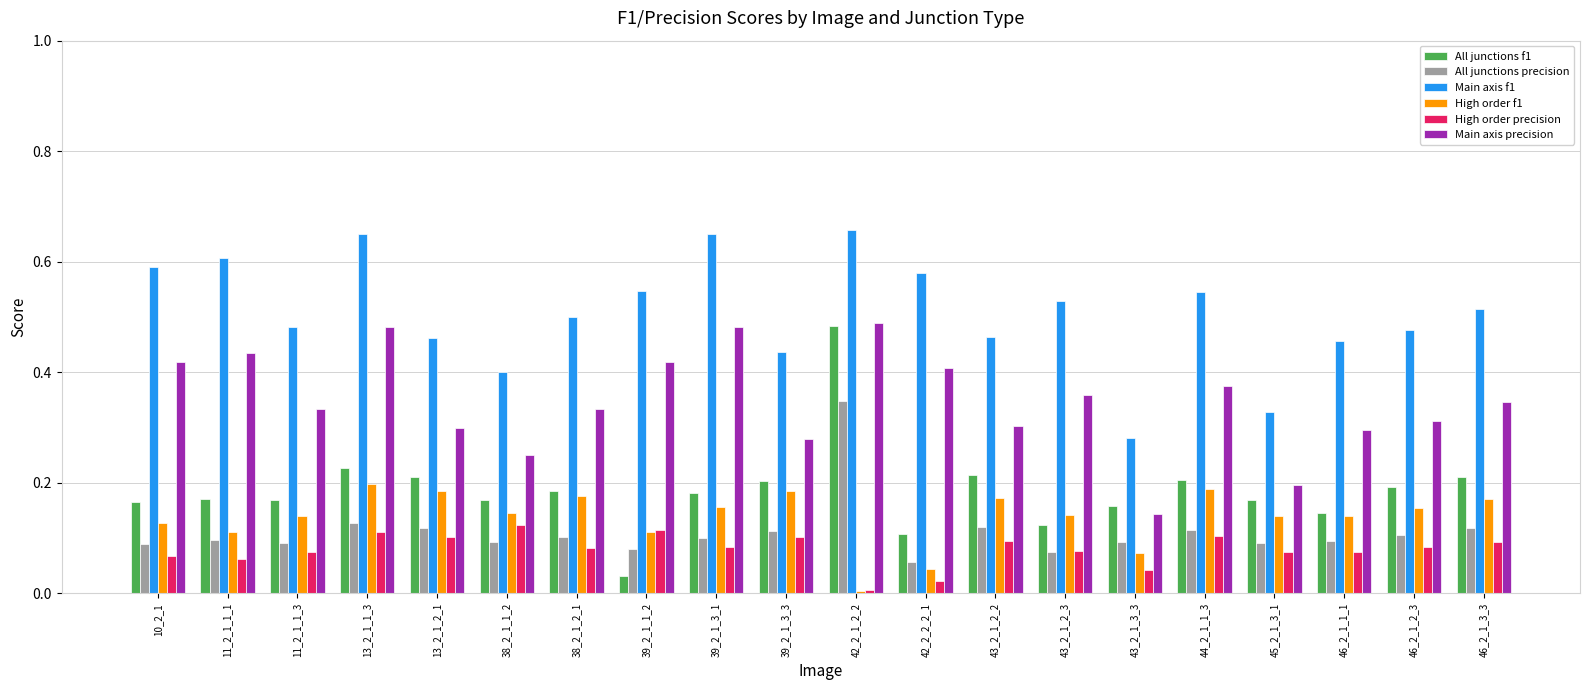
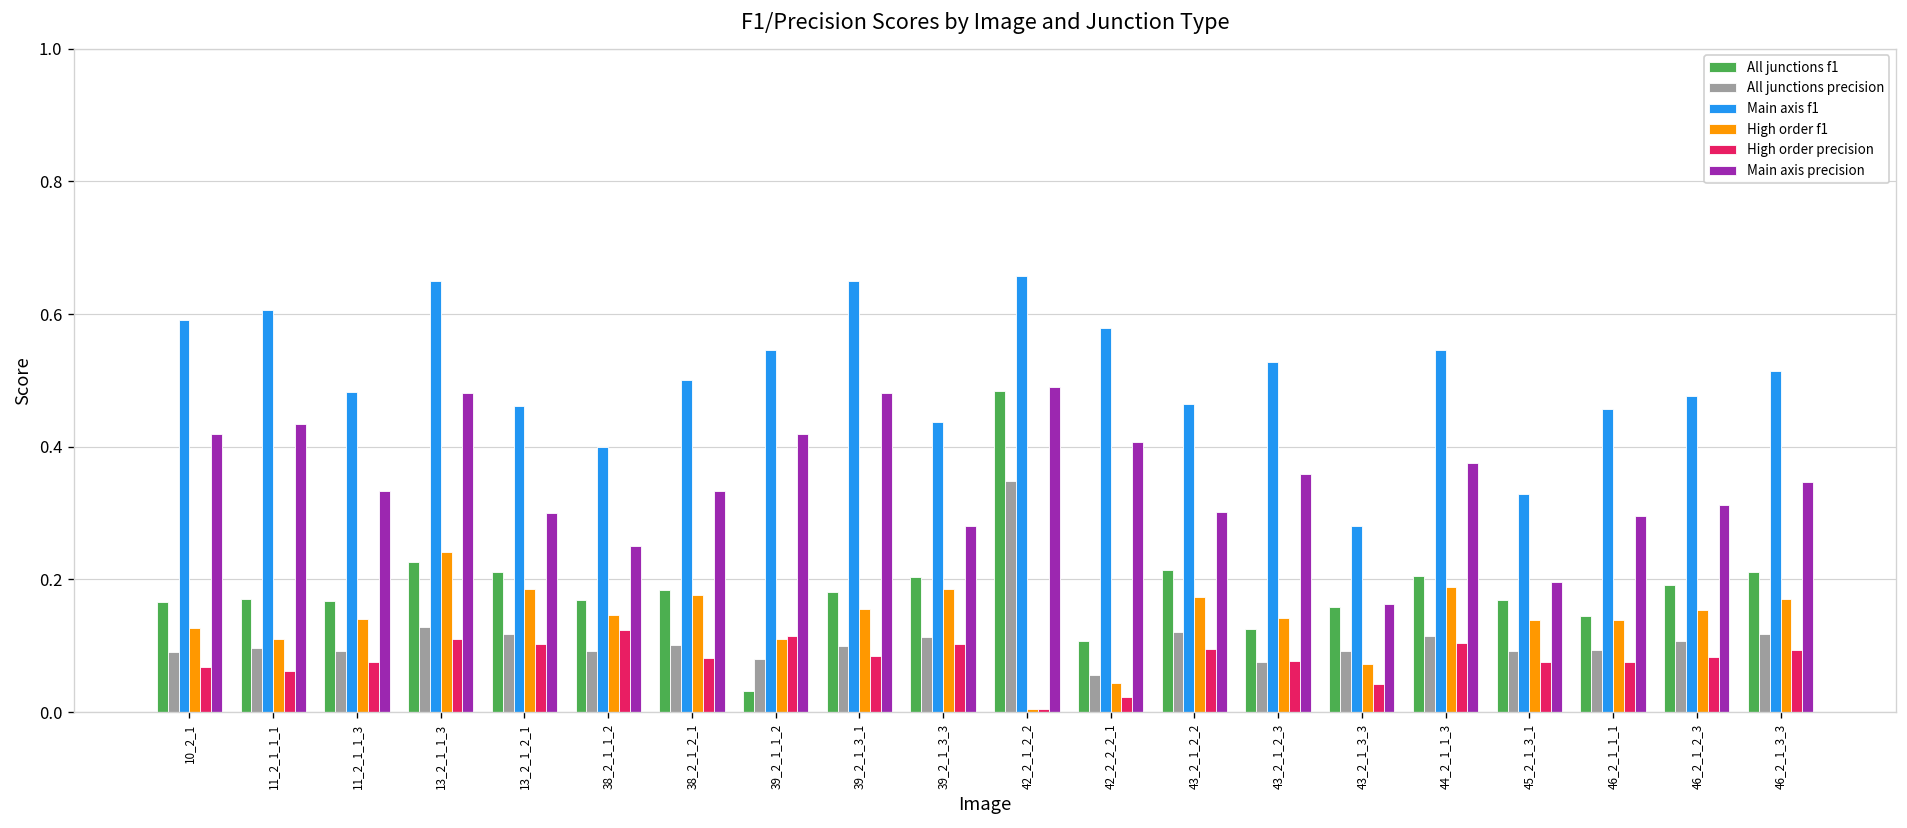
High order f1, 13_2_1_1_3: 0.20 -> 0.24
Main axis precision, 43_2_1_3_3: 0.14 -> 0.16
